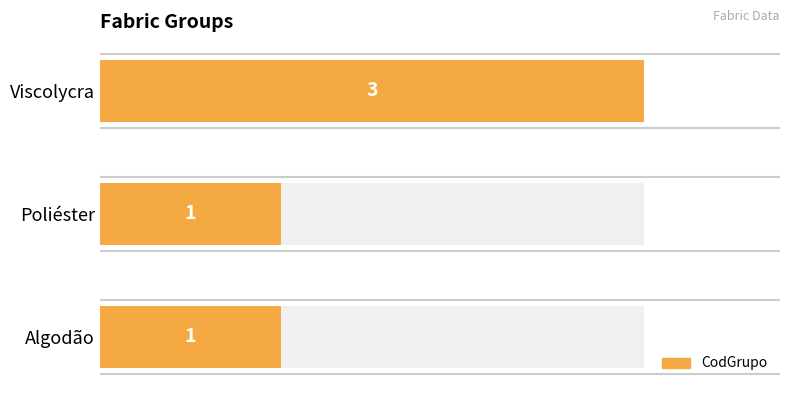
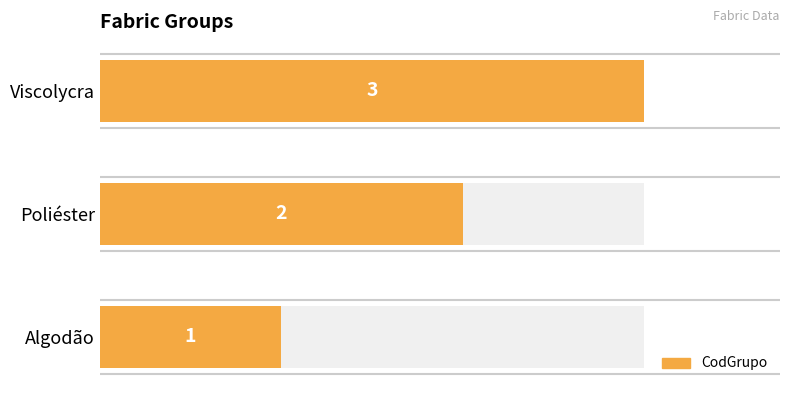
CodGrupo, Poliéster: 1 -> 2
